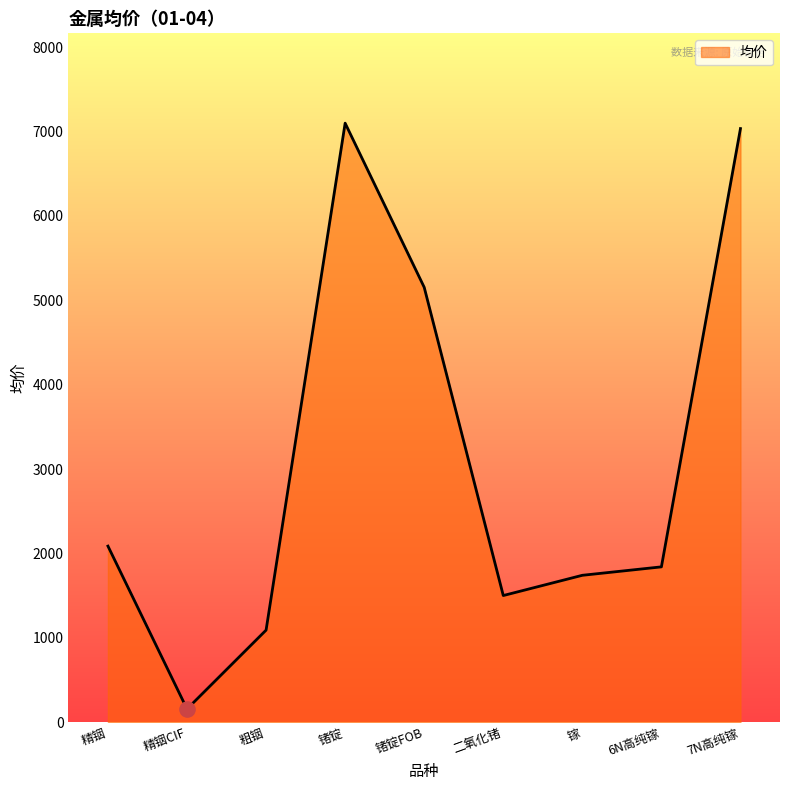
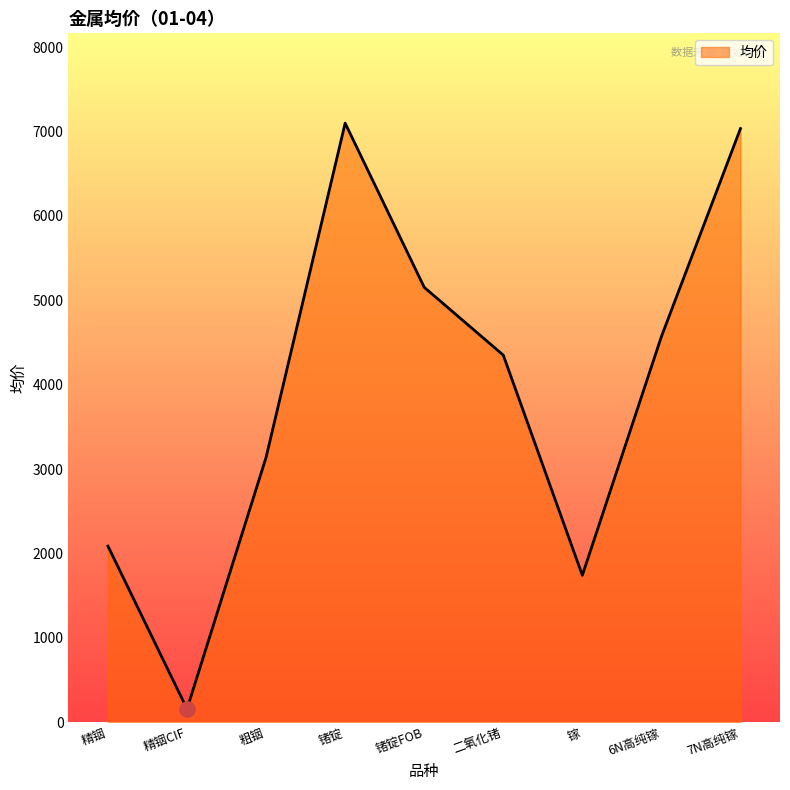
均价, 粗铟: 1100 -> 3100
均价, 二氧化锗: 1500 -> 4400
均价, 6N高纯镓: 1800 -> 4600
